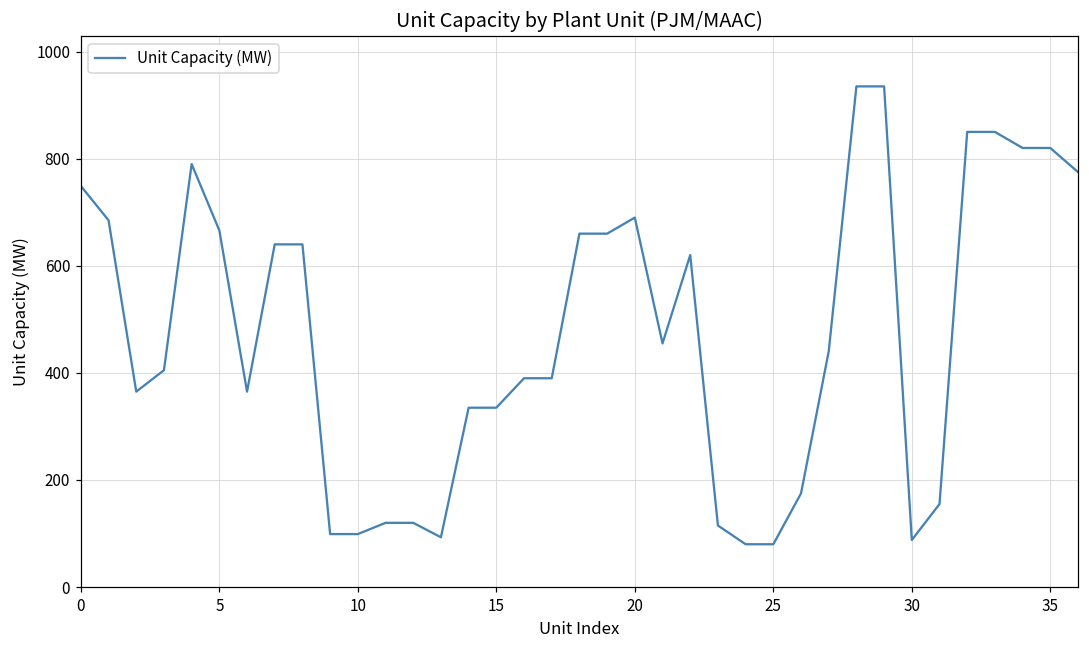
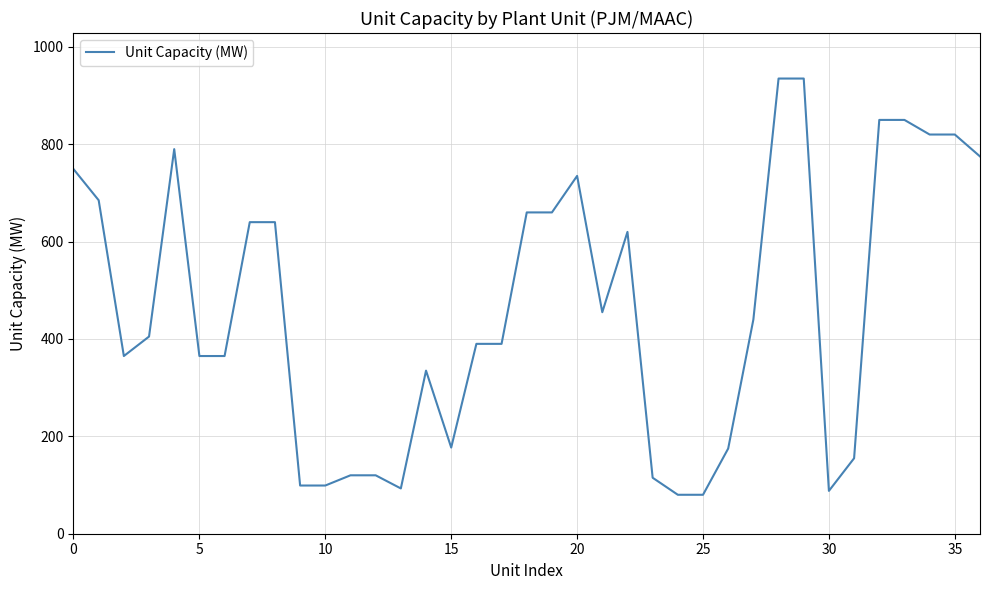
5: 670 -> 370
15: 340 -> 180
20: 690 -> 740
